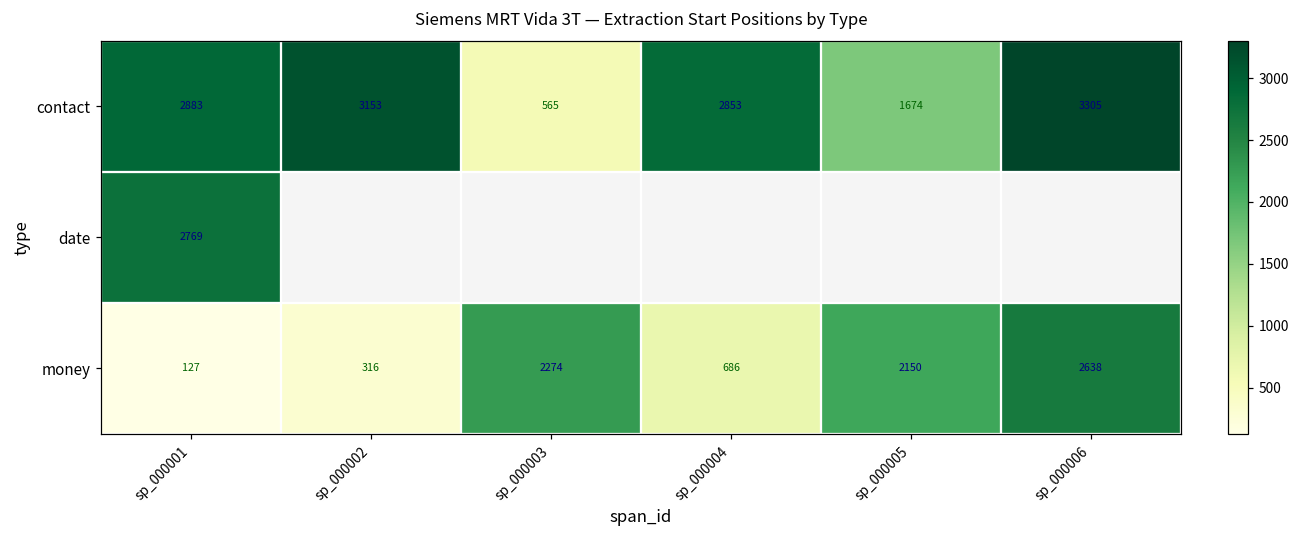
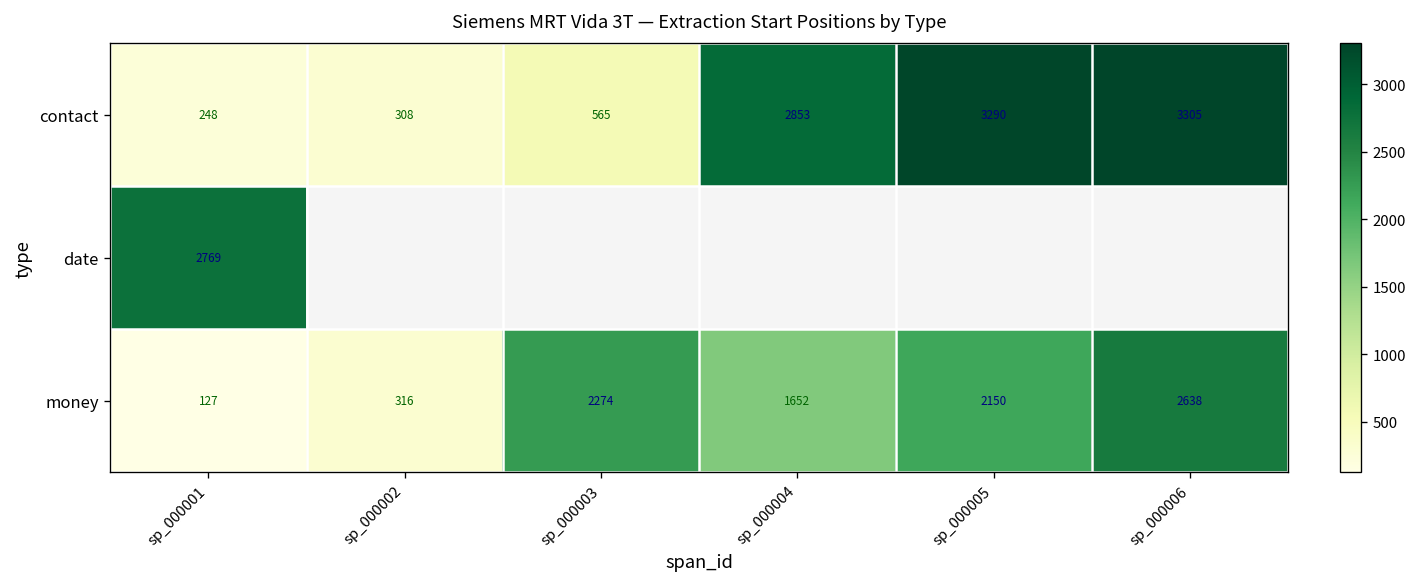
contact, sp_000001: 2883 -> 248
contact, sp_000002: 3153 -> 308
contact, sp_000005: 1674 -> 3290
money, sp_000004: 686 -> 1652
